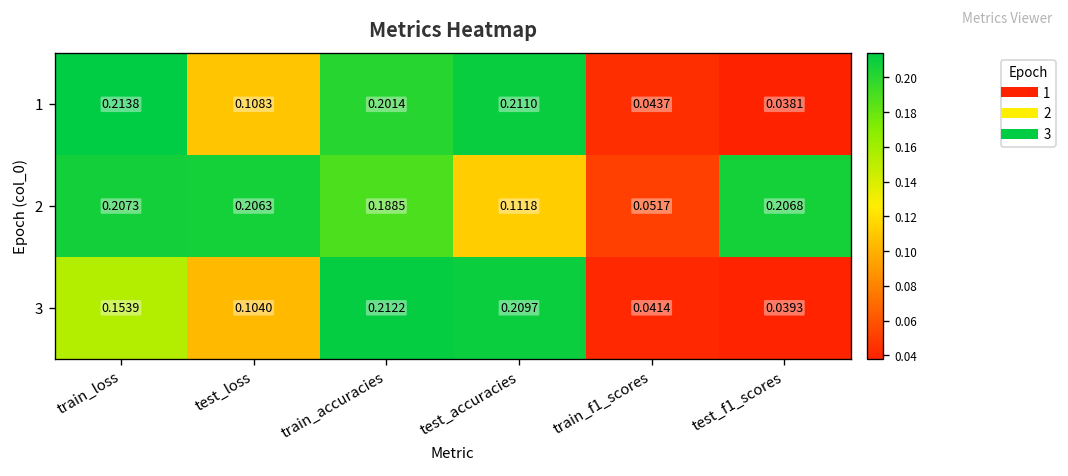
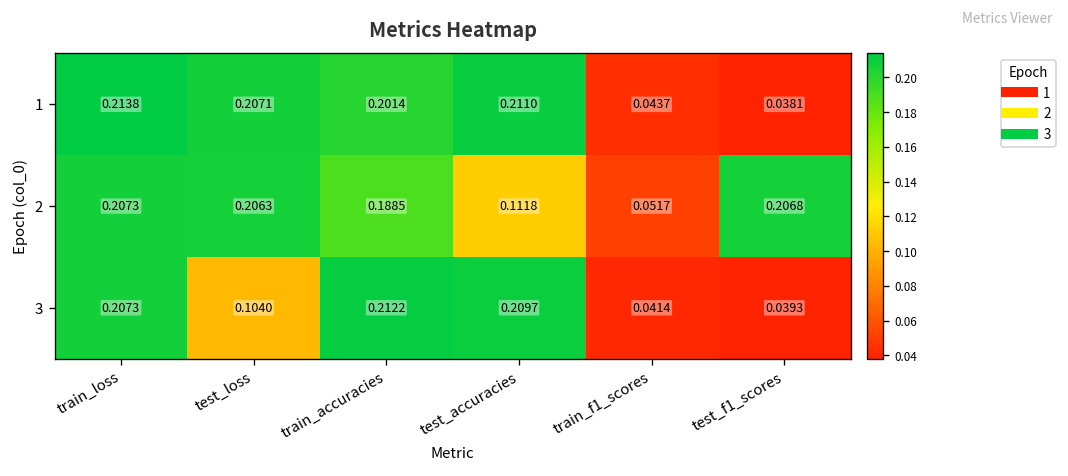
1, test_loss: 0.1083 -> 0.2071
3, train_loss: 0.1539 -> 0.2073
